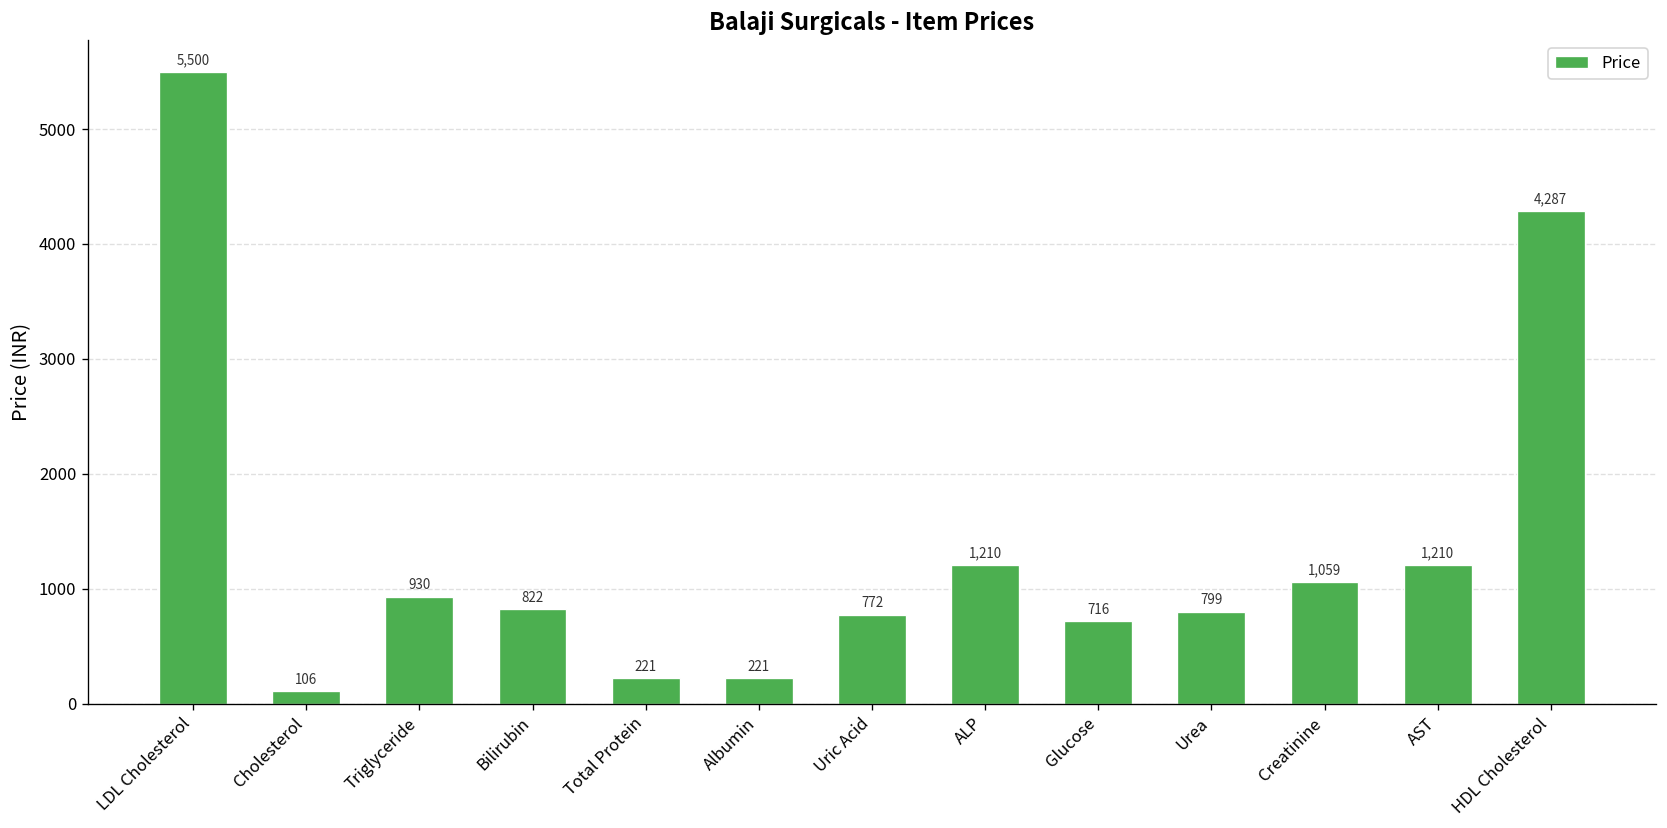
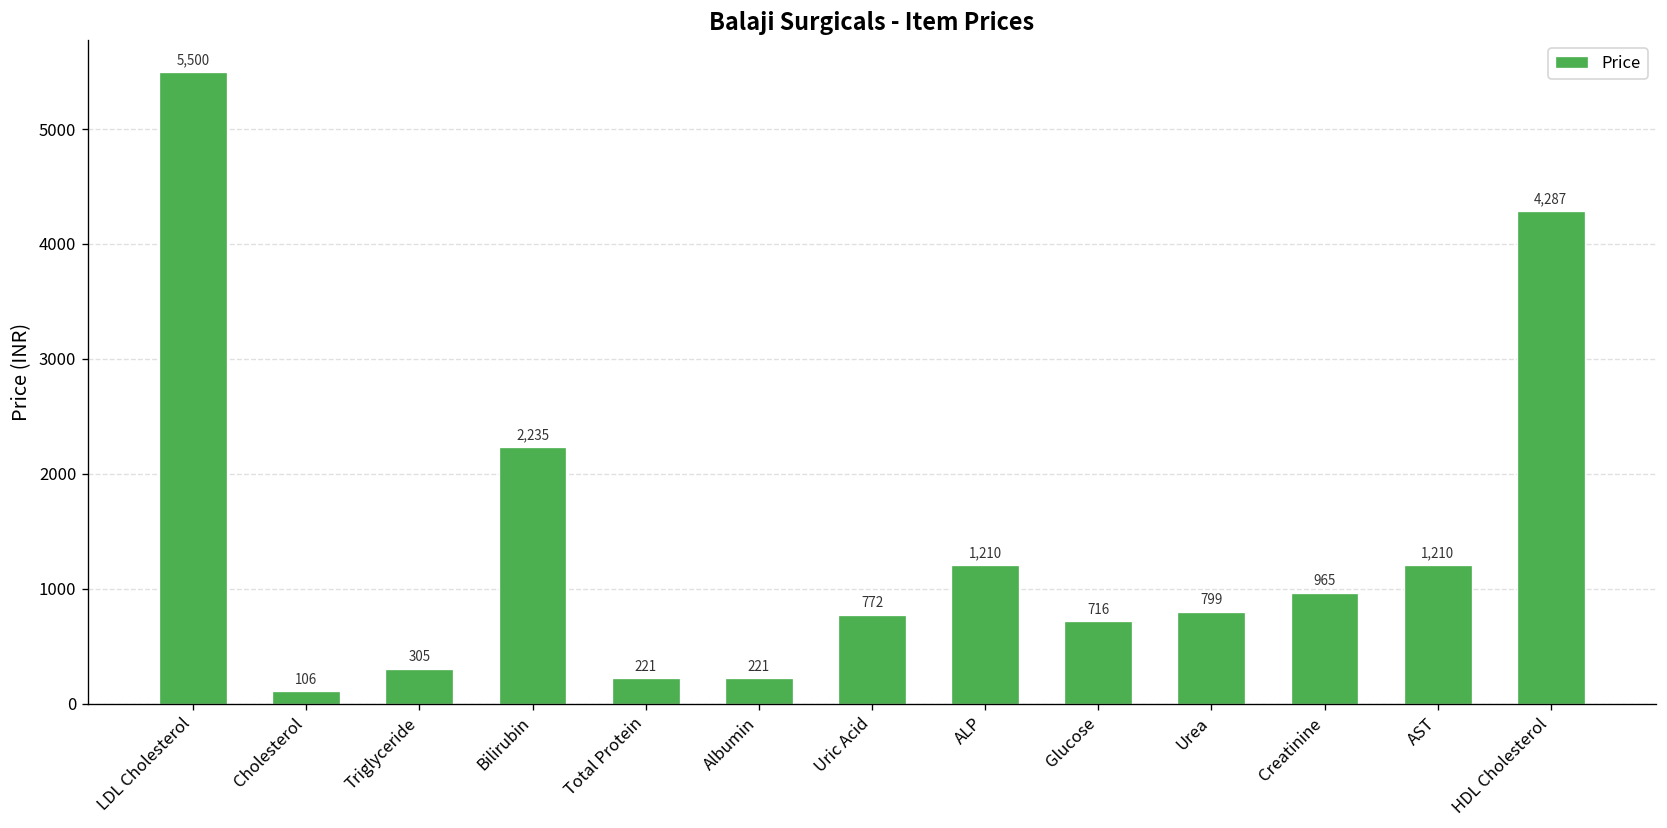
Triglyceride: 930 -> 305
Bilirubin: 822 -> 2,235
Creatinine: 1,059 -> 965
